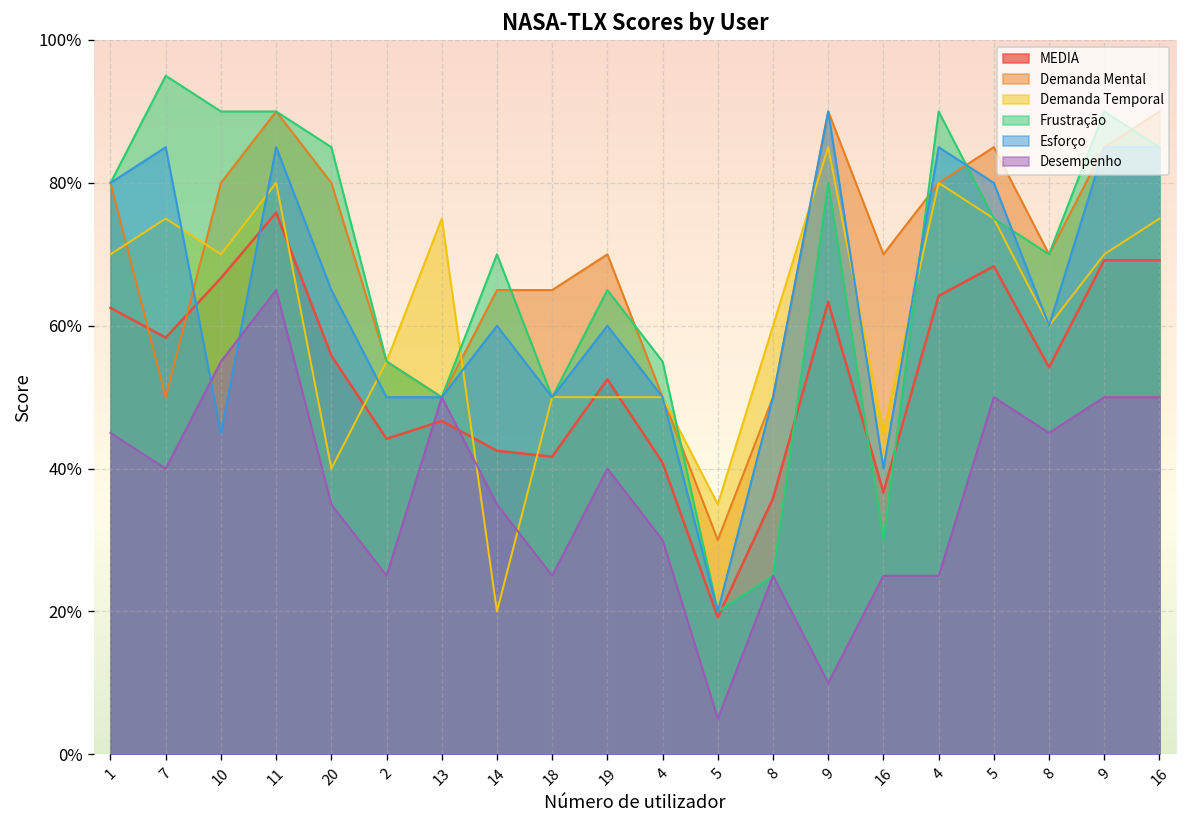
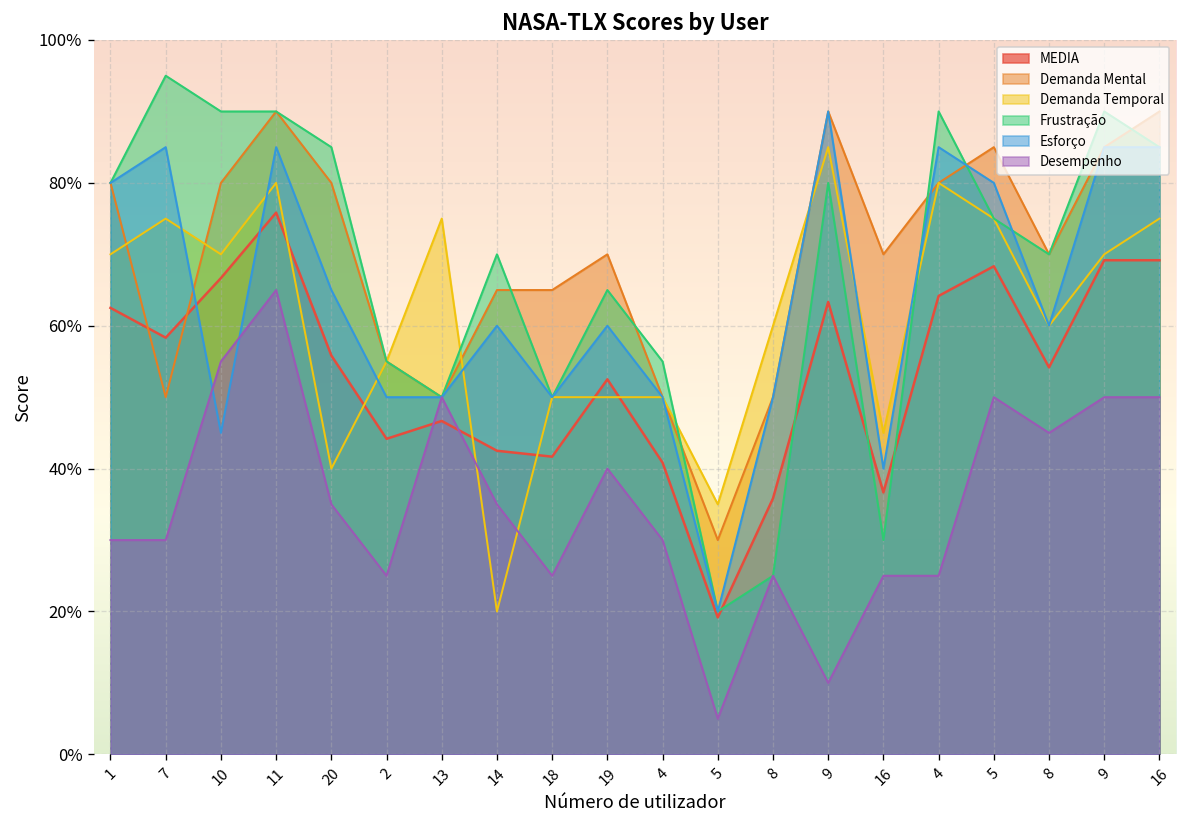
Desempenho, 1: 45% -> 30%
Desempenho, 7: 40% -> 30%
